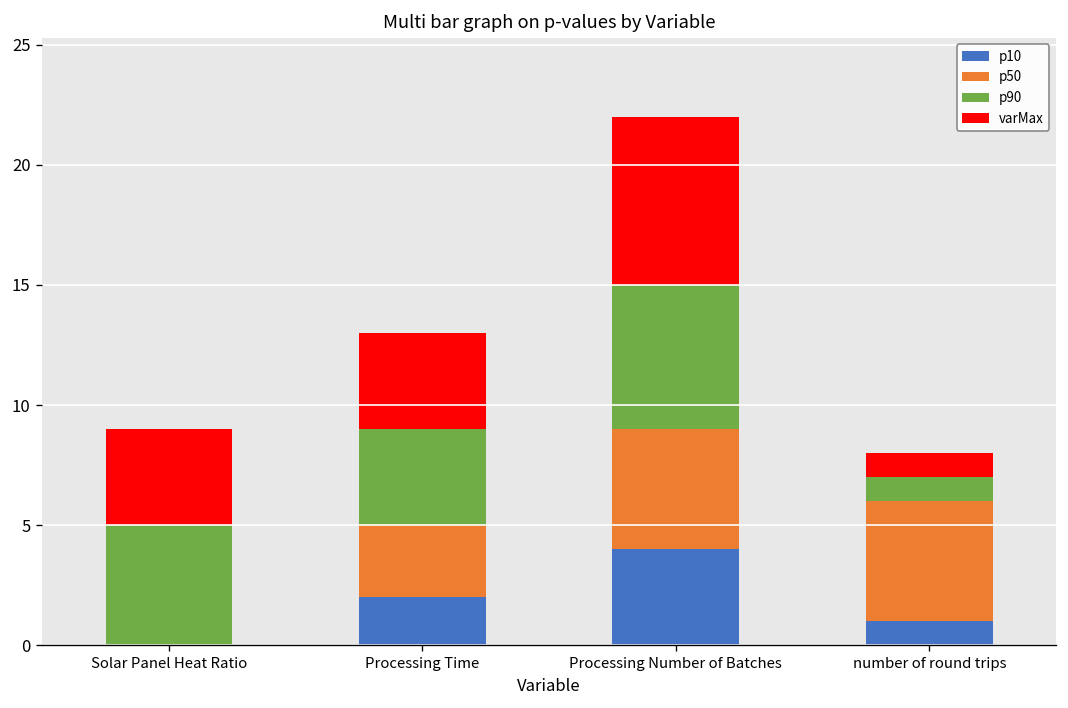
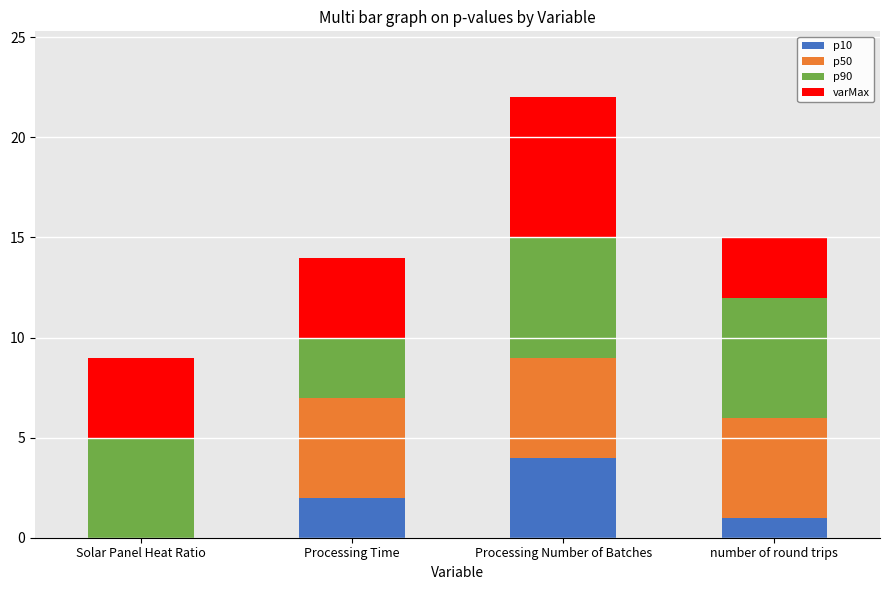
p50, Processing Time: 3 -> 5
p90, Processing Time: 4 -> 3
p90, number of round trips: 1 -> 6
varMax, number of round trips: 1 -> 3
